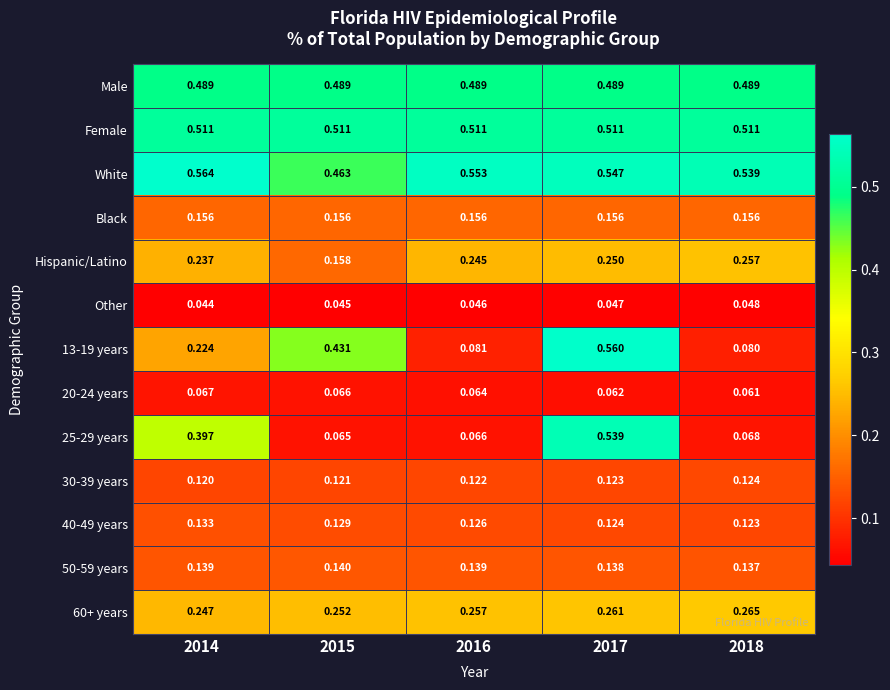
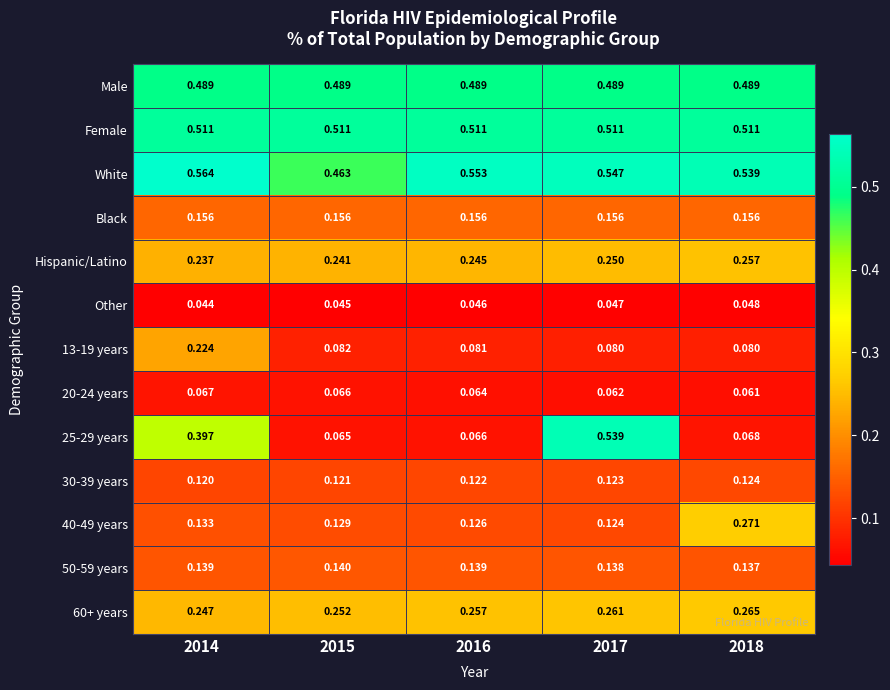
Hispanic/Latino, 2015: 0.158 -> 0.241
13-19 years, 2015: 0.431 -> 0.082
13-19 years, 2017: 0.560 -> 0.080
40-49 years, 2018: 0.123 -> 0.271
